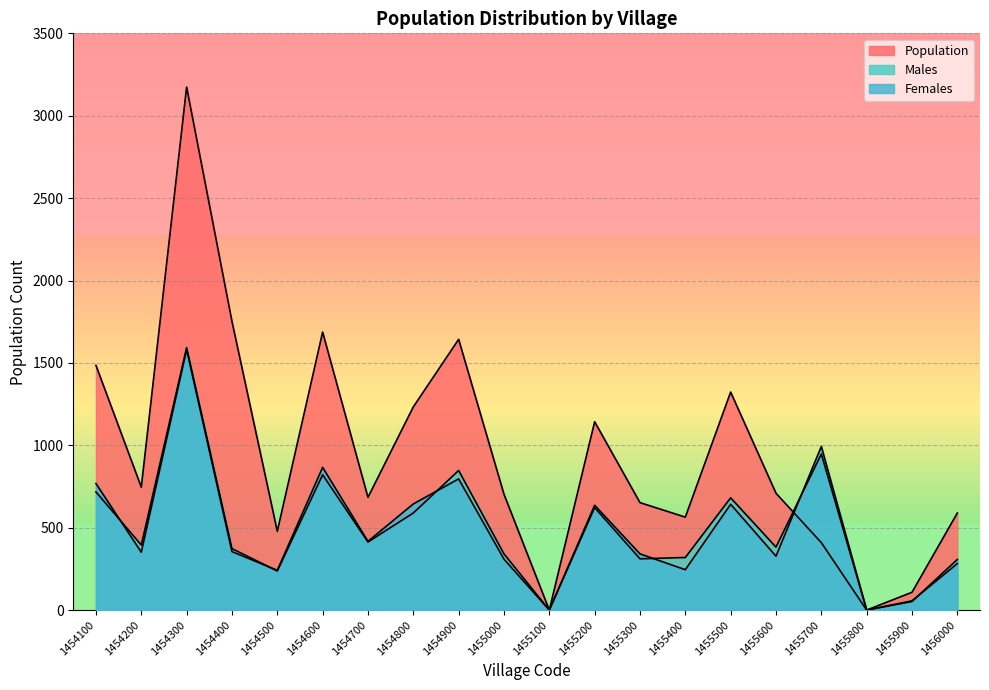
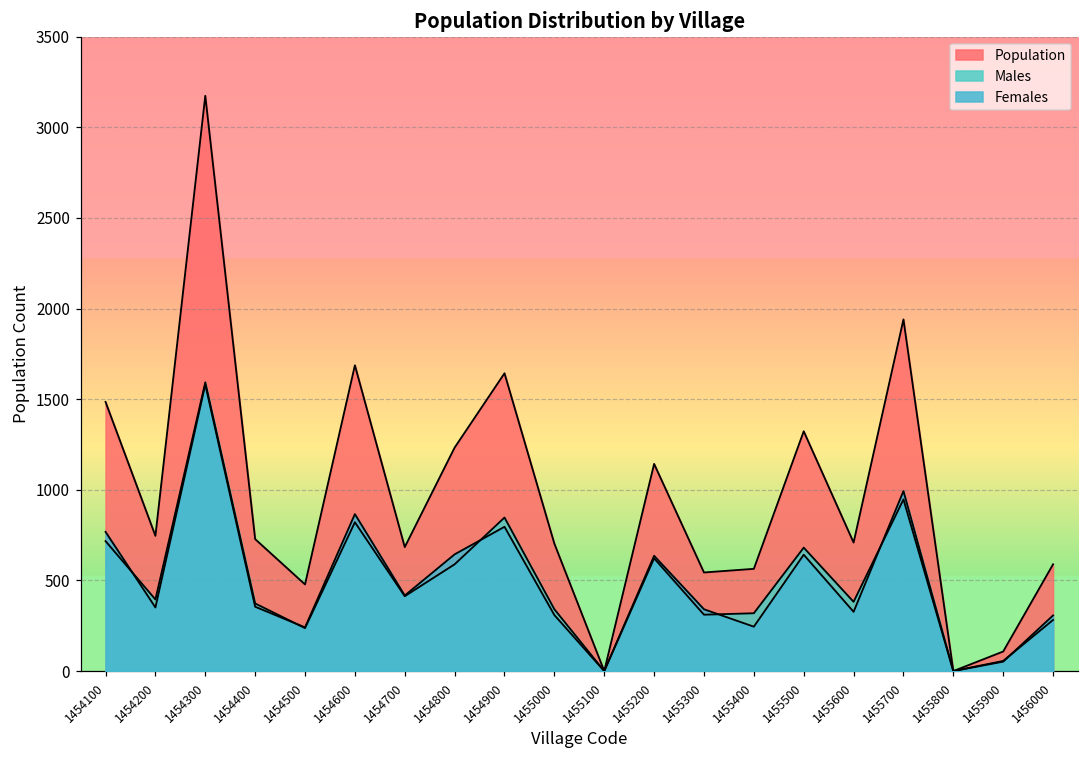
Population, 1454400: 1750 -> 730
Population, 1455300: 650 -> 540
Population, 1455700: 410 -> 1940
